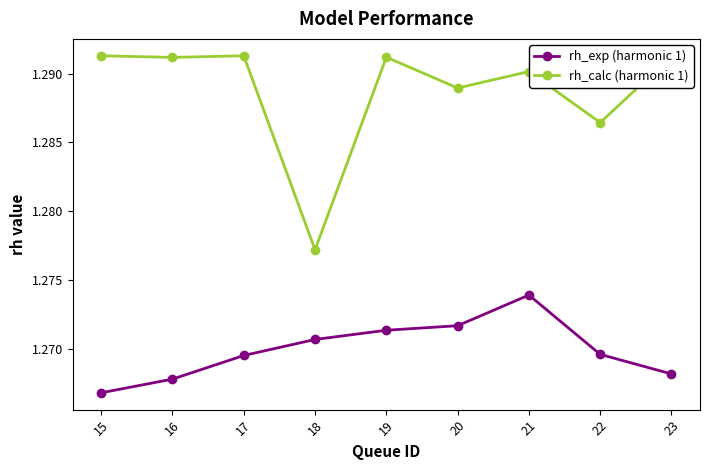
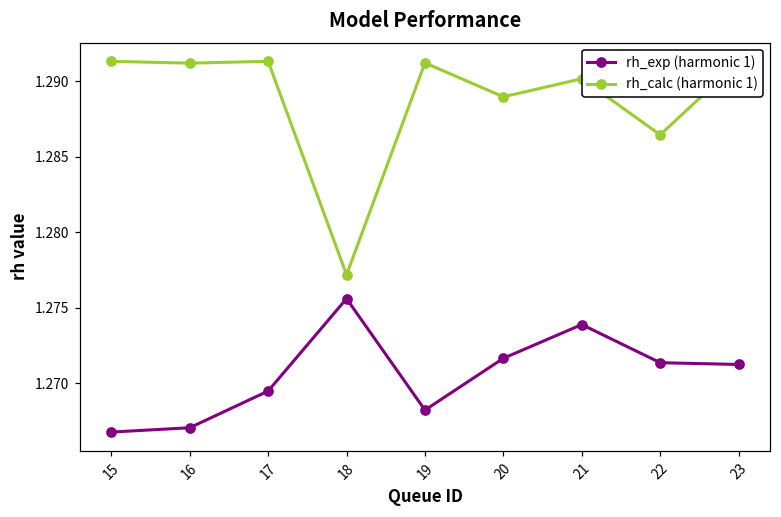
rh_exp (harmonic 1), 16: 1.2678 -> 1.2671
rh_exp (harmonic 1), 18: 1.2707 -> 1.2756
rh_exp (harmonic 1), 19: 1.2713 -> 1.2682
rh_exp (harmonic 1), 22: 1.2696 -> 1.2714
rh_exp (harmonic 1), 23: 1.2682 -> 1.2713
